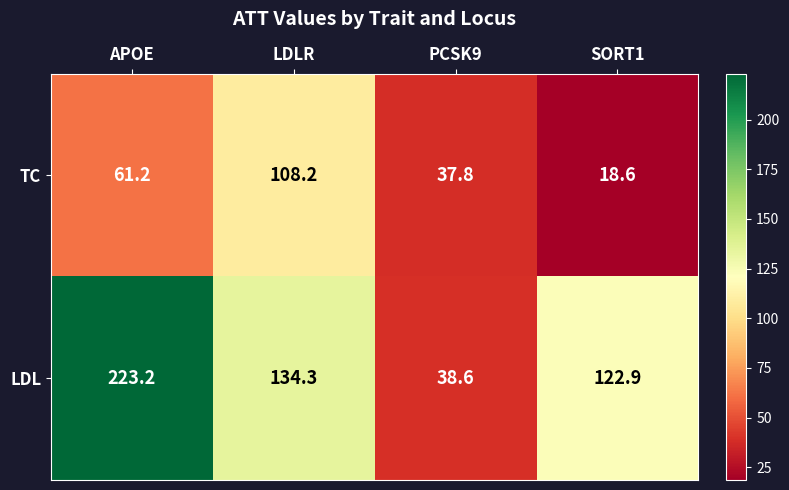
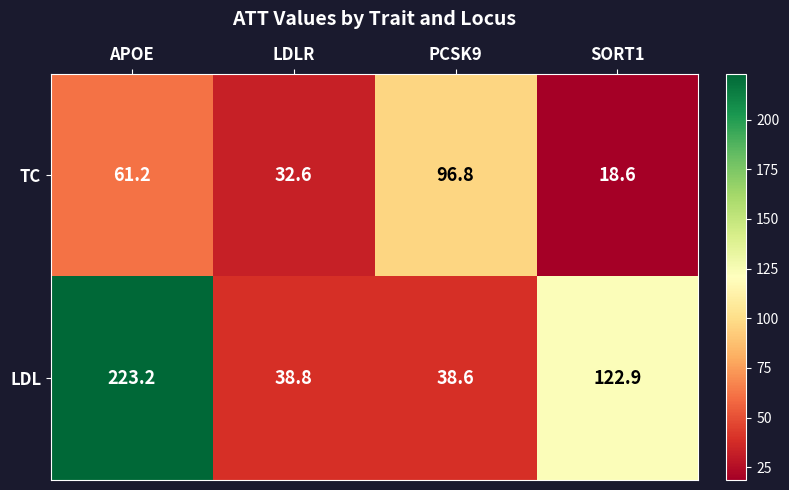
TC, LDLR: 108.2 -> 32.6
TC, PCSK9: 37.8 -> 96.8
LDL, LDLR: 134.3 -> 38.8
